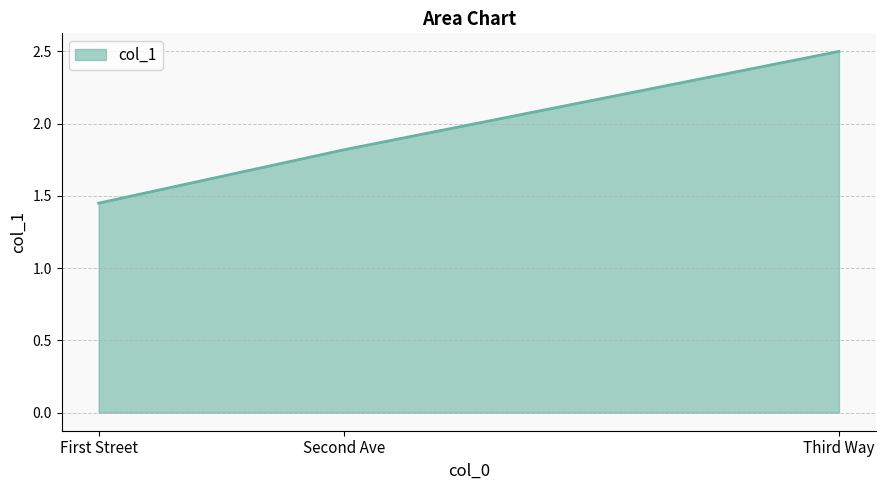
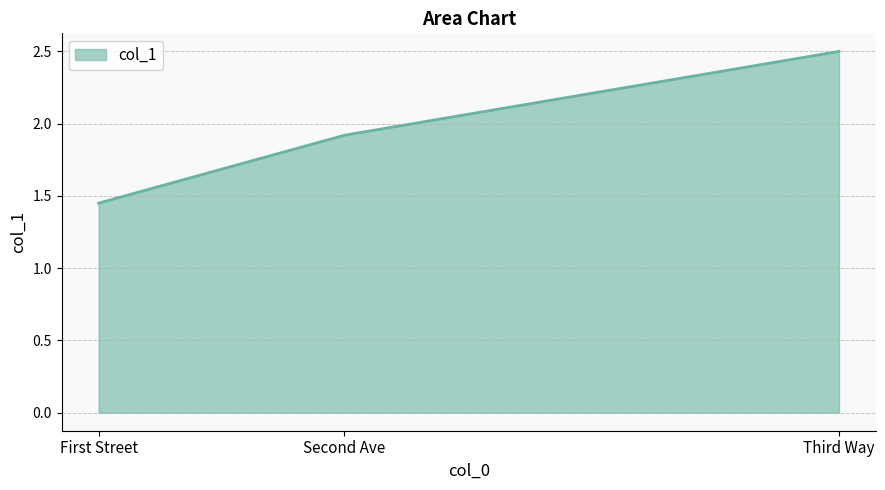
Second Ave: 1.82 -> 1.92
